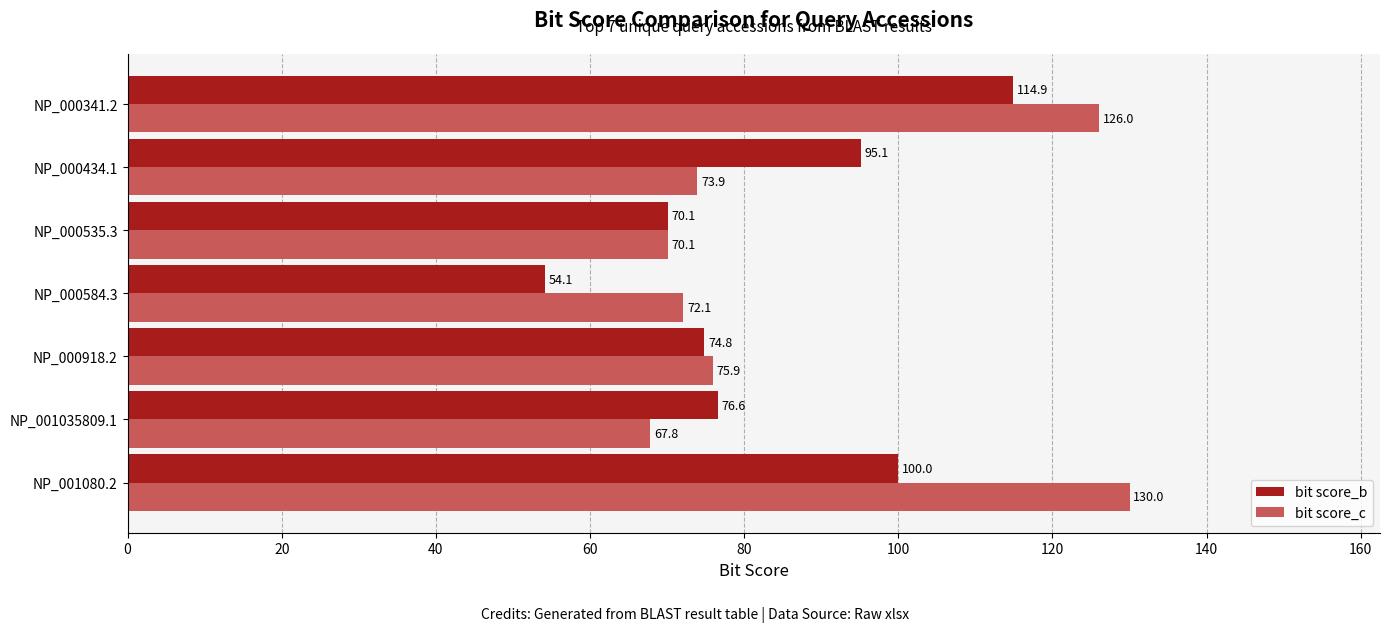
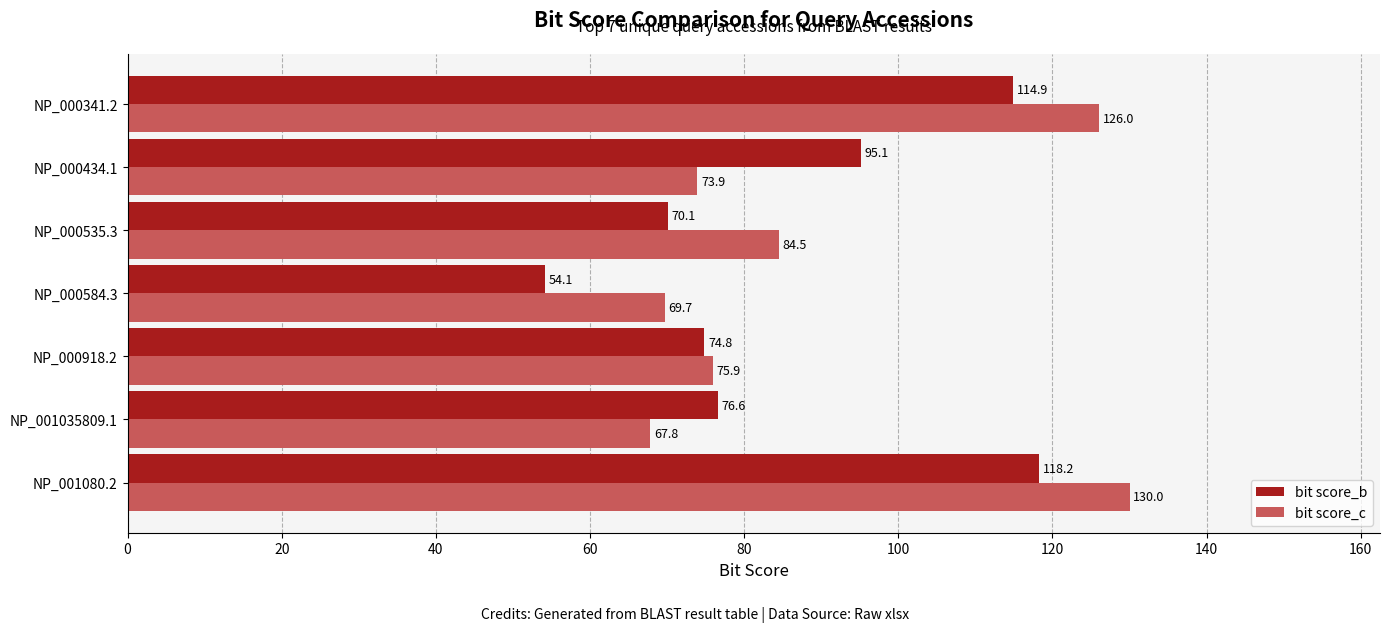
bit score_c, NP_000535.3: 70.1 -> 84.5
bit score_c, NP_000584.3: 72.1 -> 69.7
bit score_b, NP_001080.2: 100.0 -> 118.2
